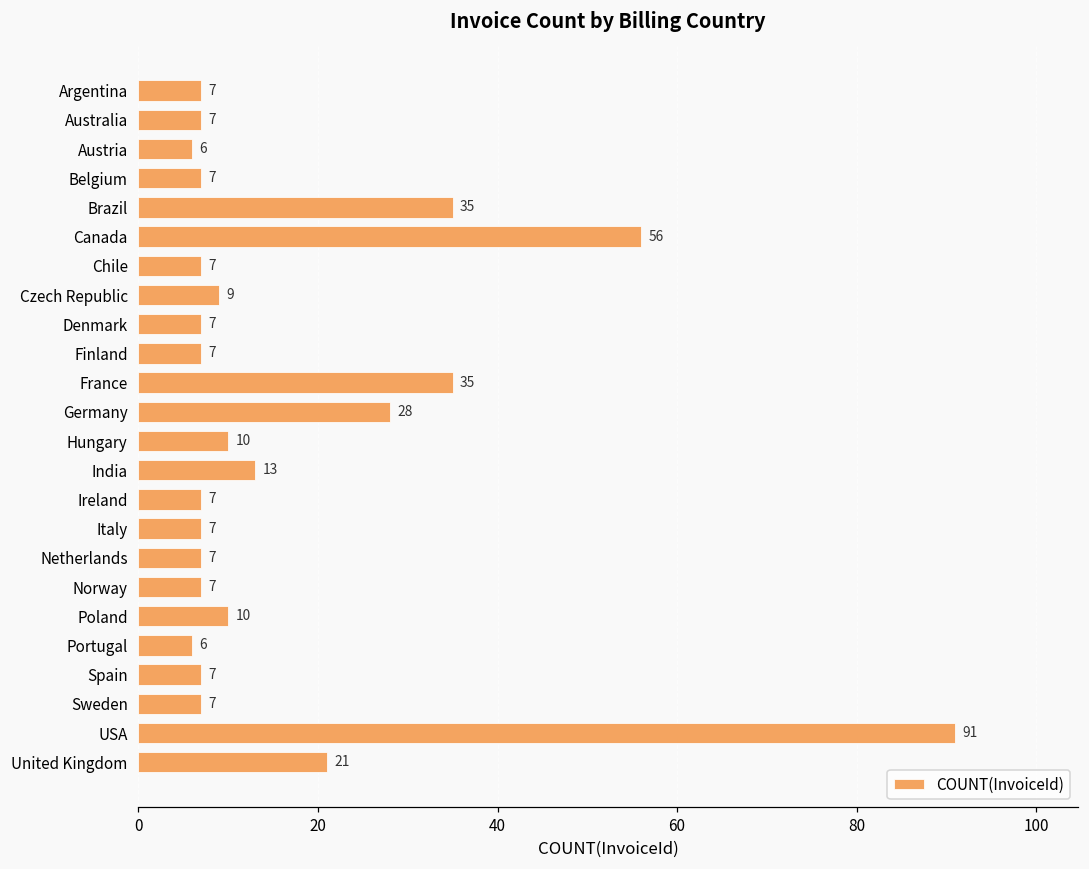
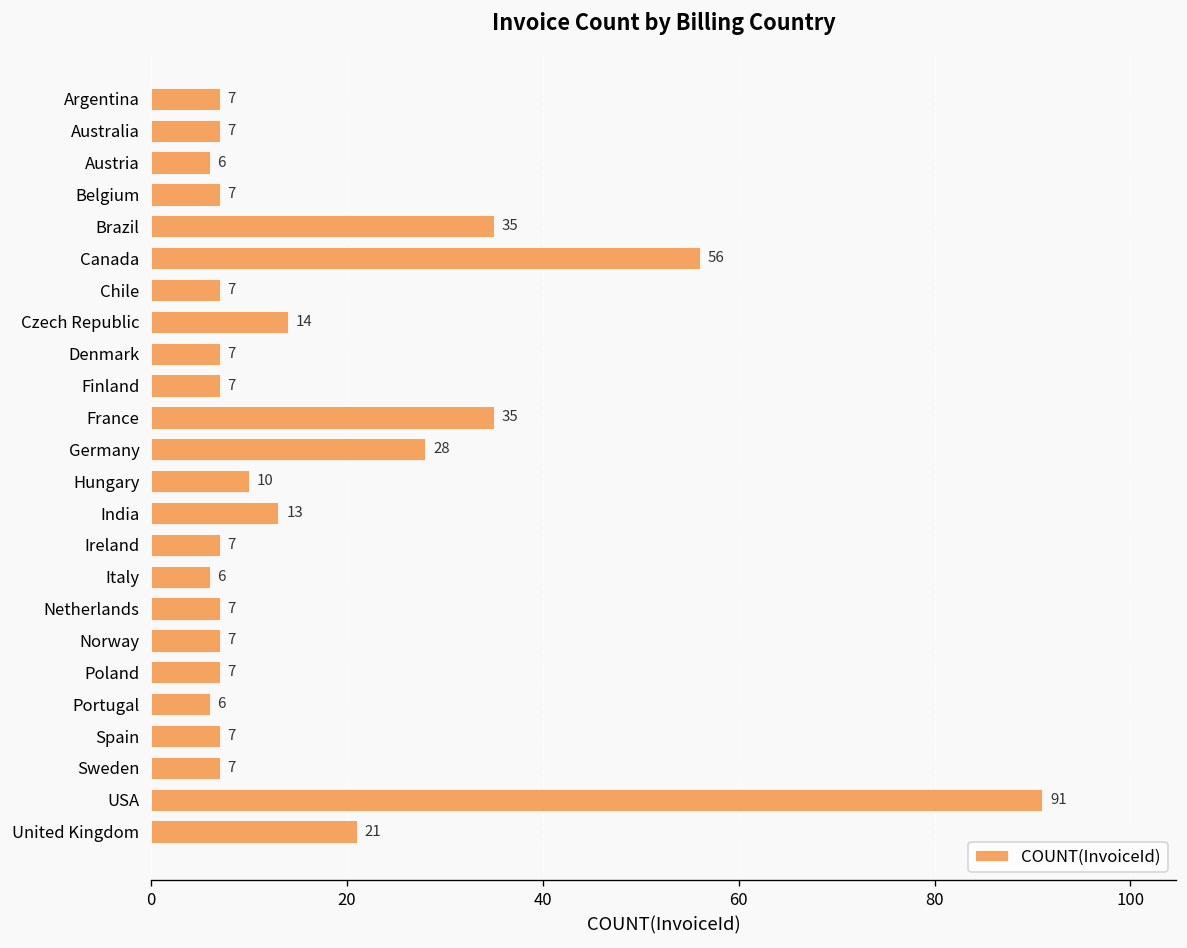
Czech Republic: 9 -> 14
Italy: 7 -> 6
Poland: 10 -> 7
